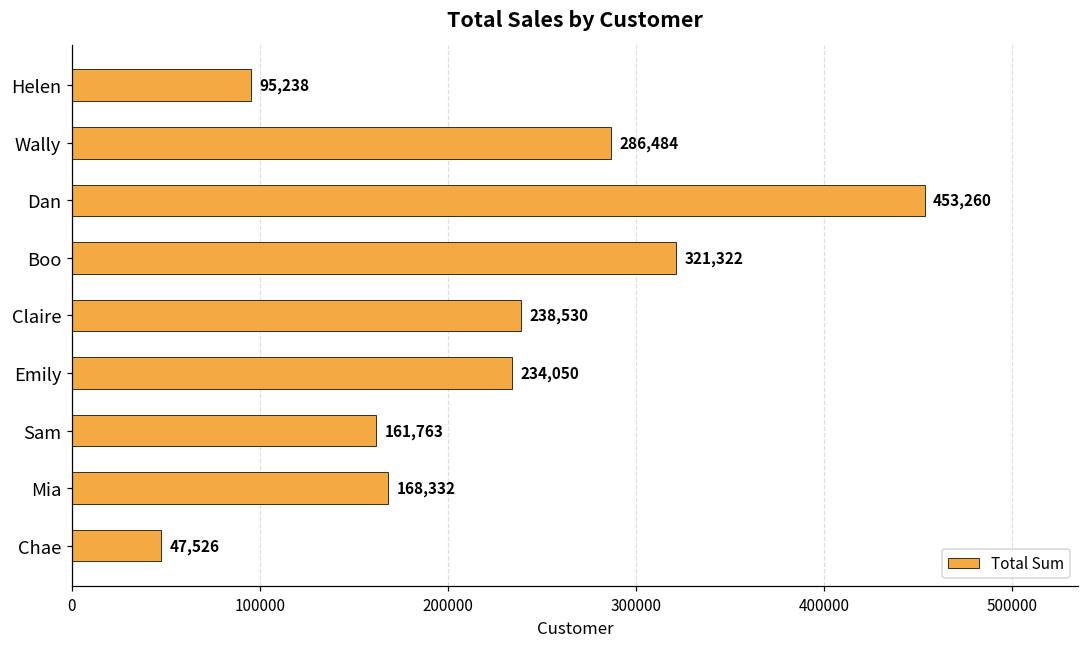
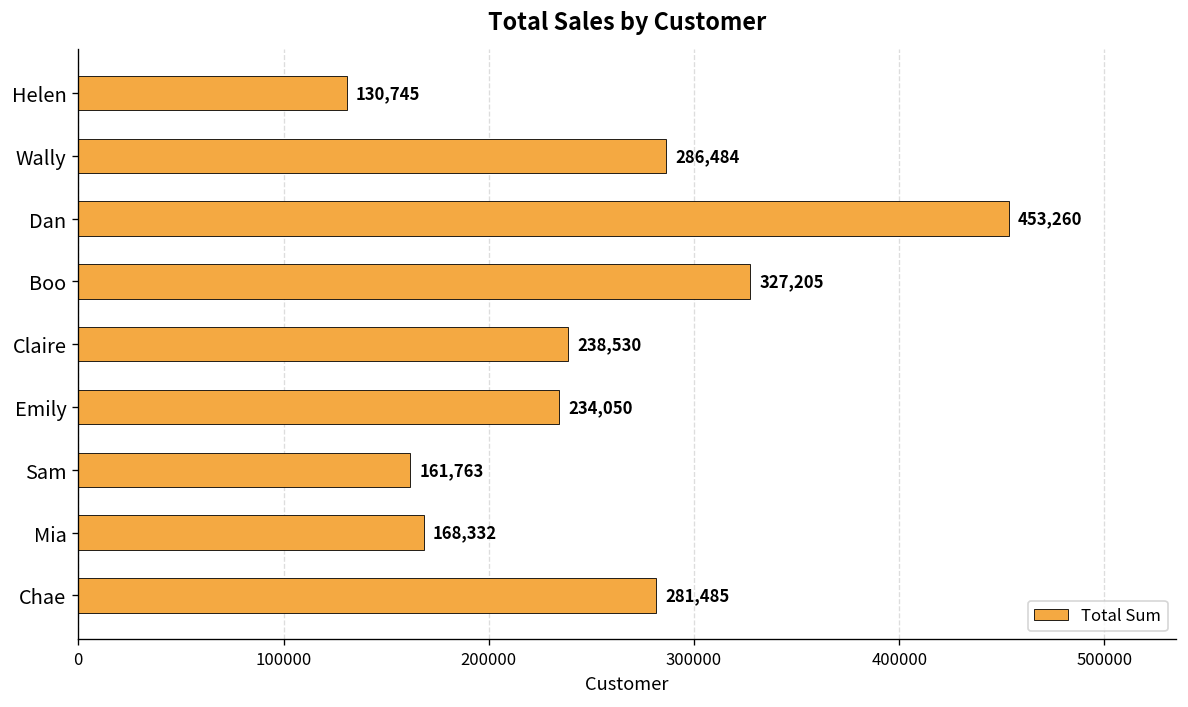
Helen: 95,238 -> 130,745
Boo: 321,322 -> 327,205
Chae: 47,526 -> 281,485
